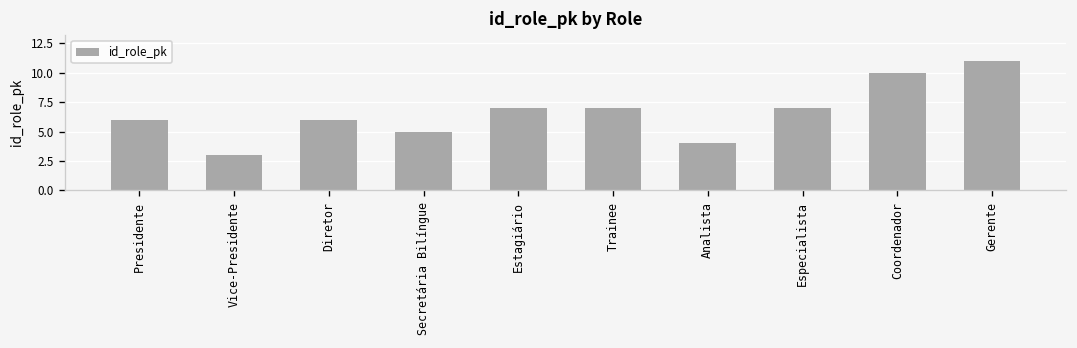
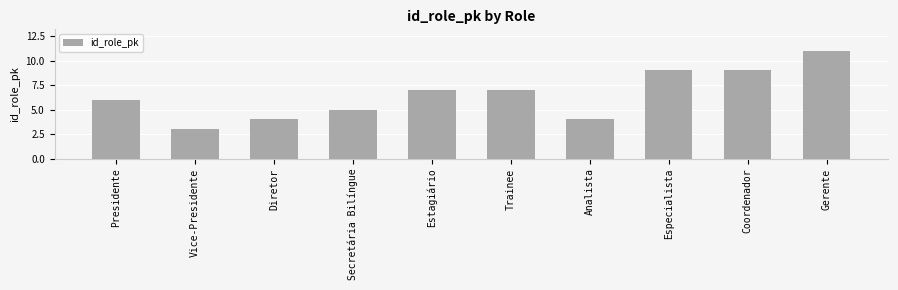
Diretor: 6 -> 4
Especialista: 7 -> 9
Coordenador: 10 -> 9
